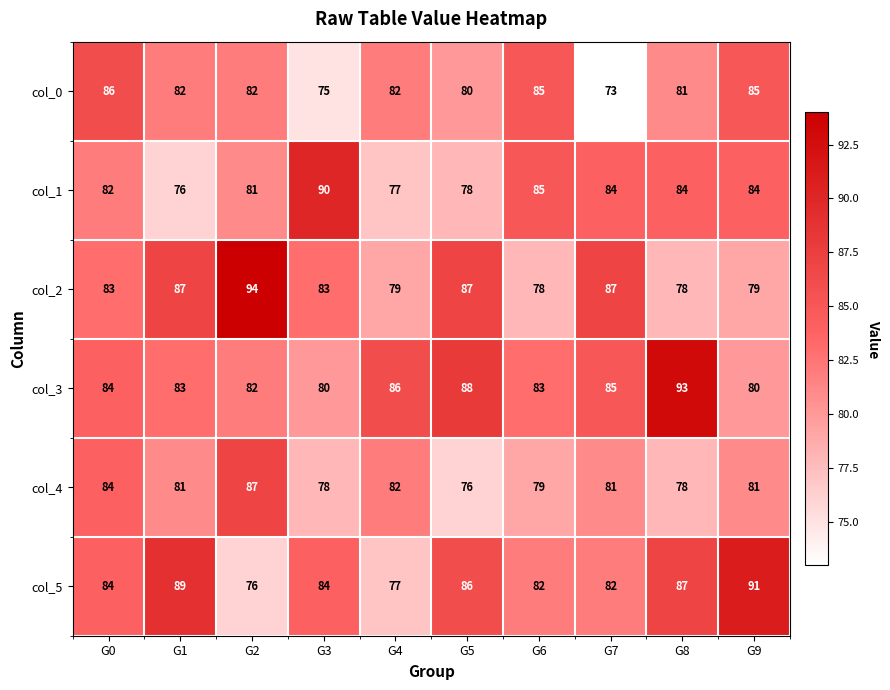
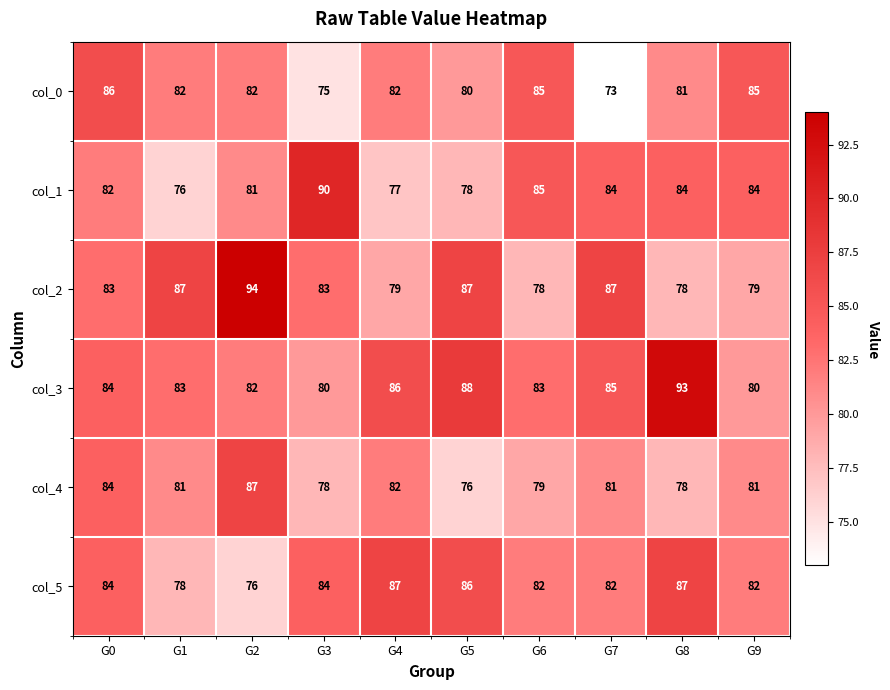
col_5, G1: 89 -> 78
col_5, G4: 77 -> 87
col_5, G9: 91 -> 82
